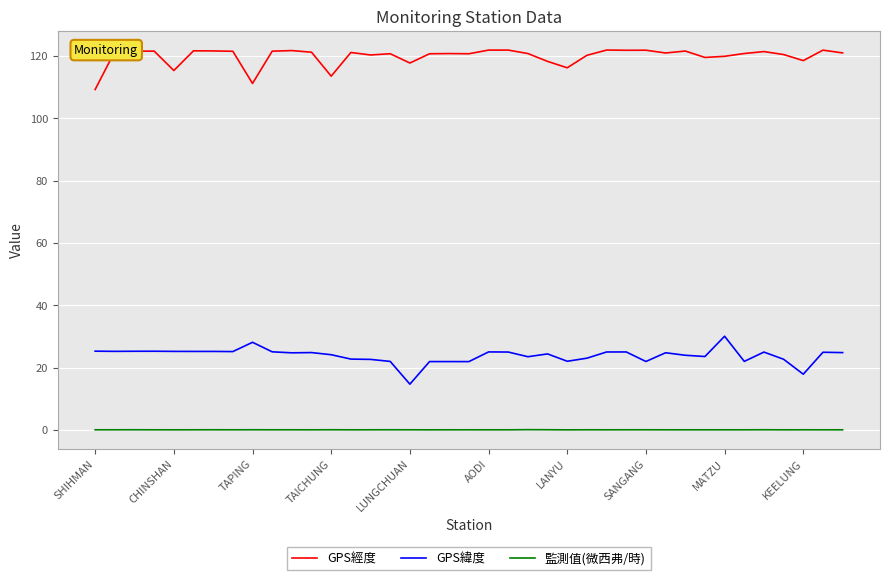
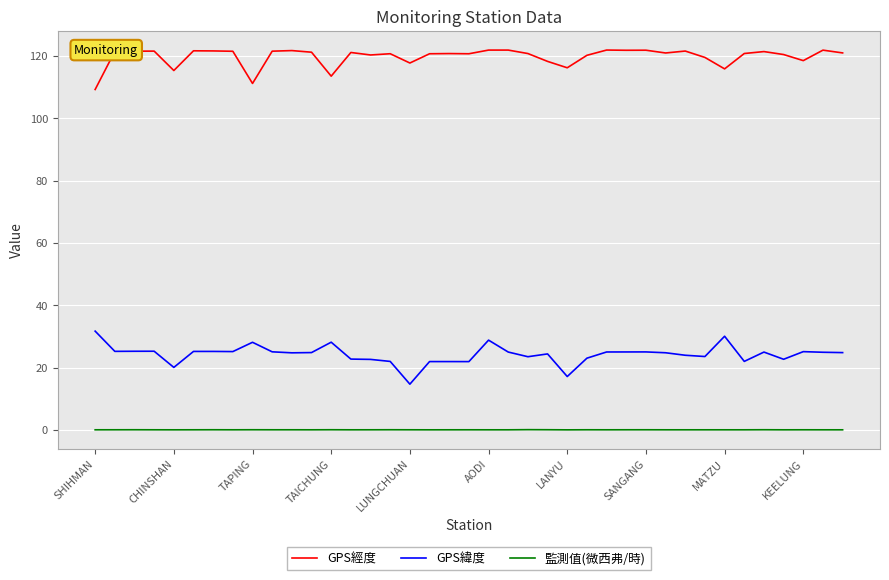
GPS緯度, SHIHMAN: 25 -> 32
GPS緯度, CHINSHAN: 25 -> 20
GPS緯度, TAICHUNG: 24 -> 28
GPS緯度, AODI: 25 -> 29
GPS緯度, LANYU: 22 -> 17
GPS緯度, SANGANG: 22 -> 25
GPS經度, MATZU: 120 -> 116
GPS緯度, KEELUNG: 18 -> 25
